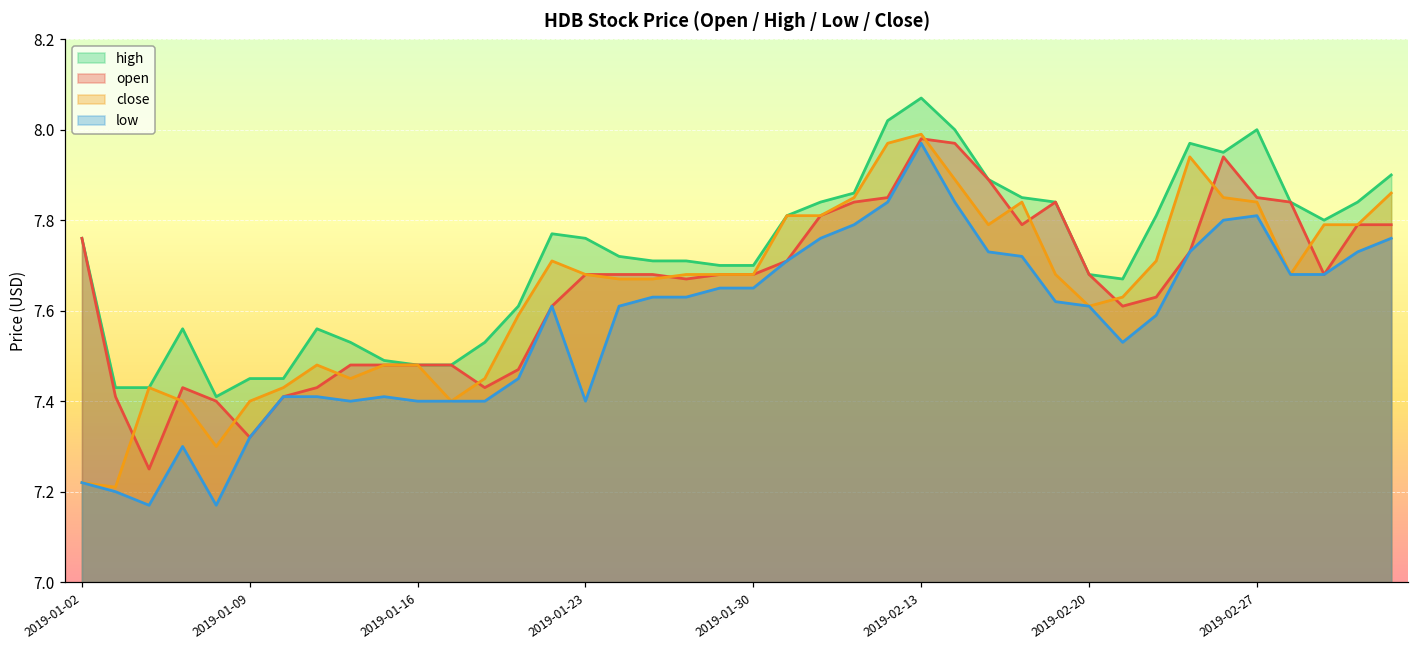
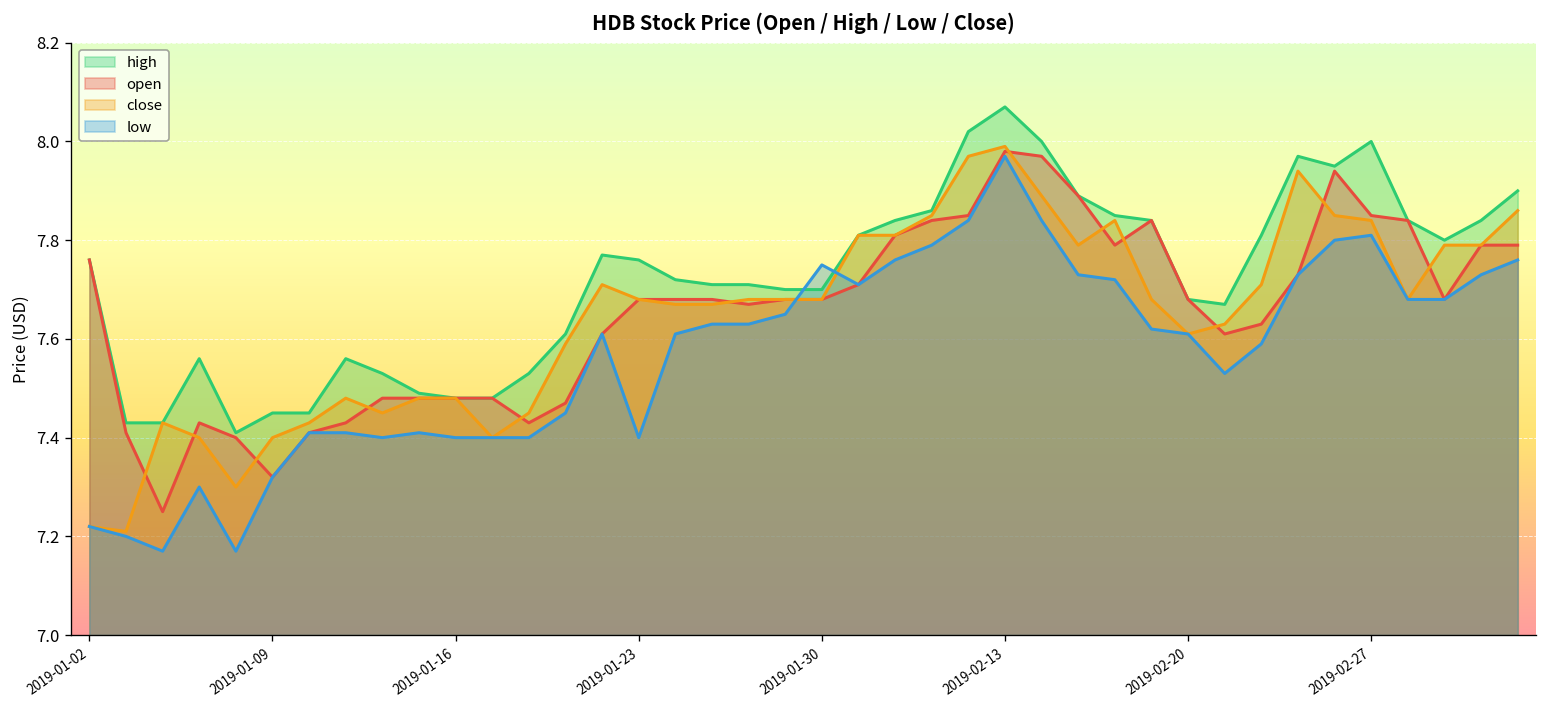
low, 2019-01-30: 7.65 -> 7.75
